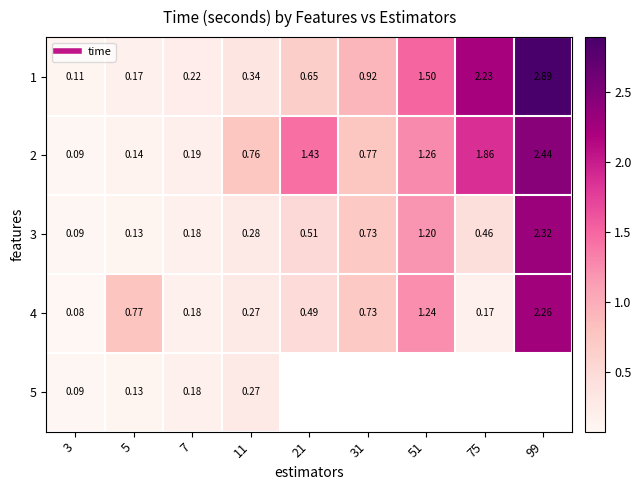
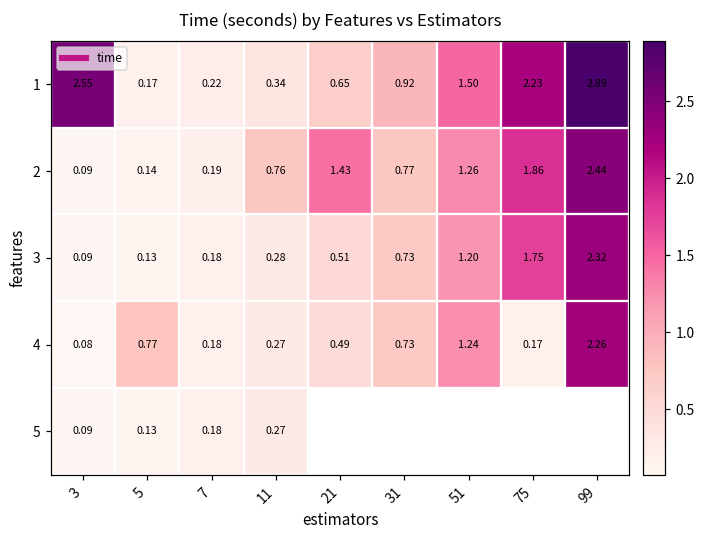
1, 3: 0.11 -> 2.55
3, 75: 0.46 -> 1.75
